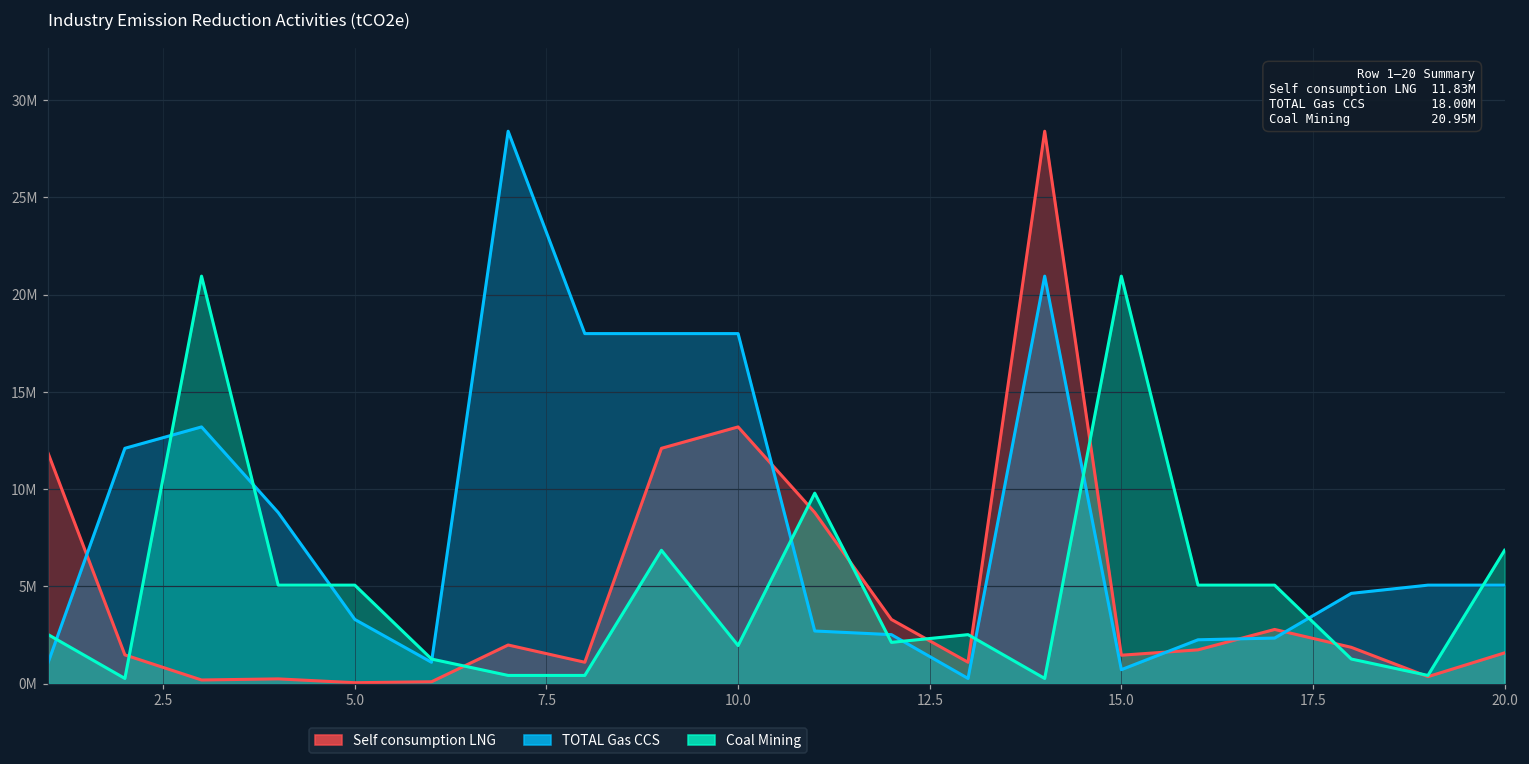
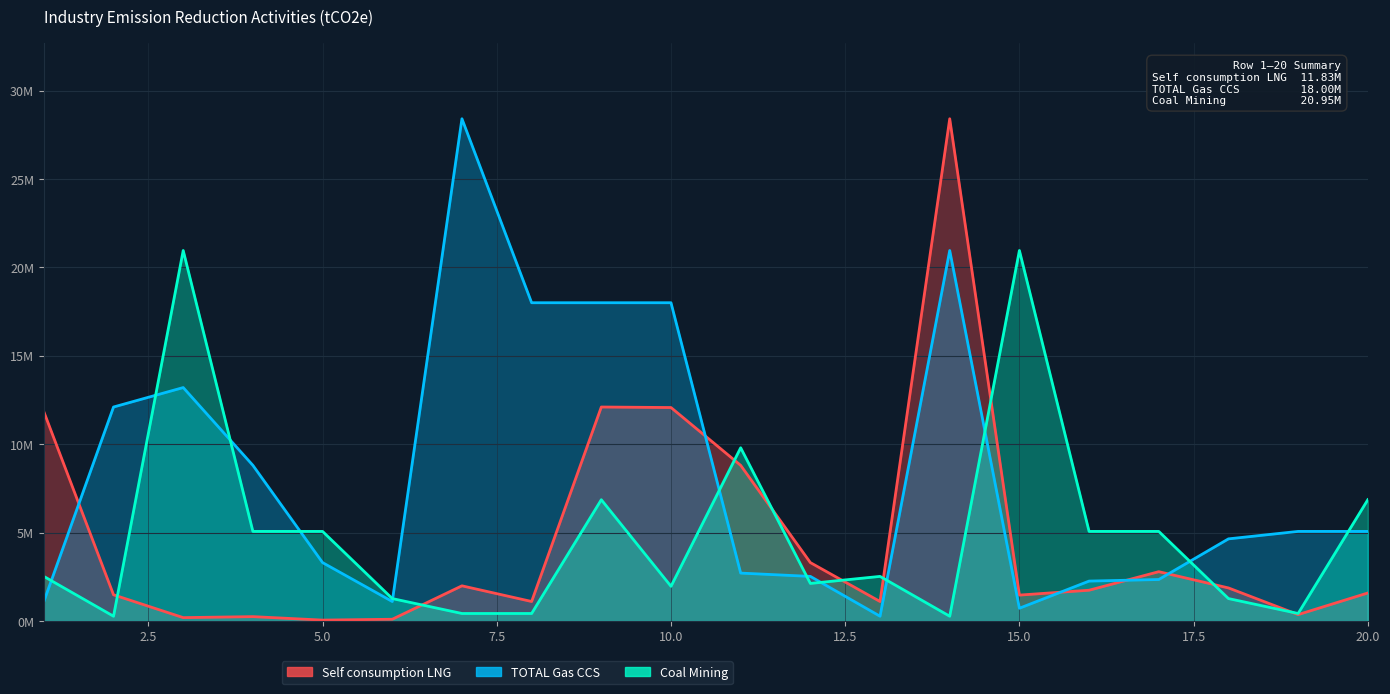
Self consumption LNG, 10.0: 13200000 -> 12100000
